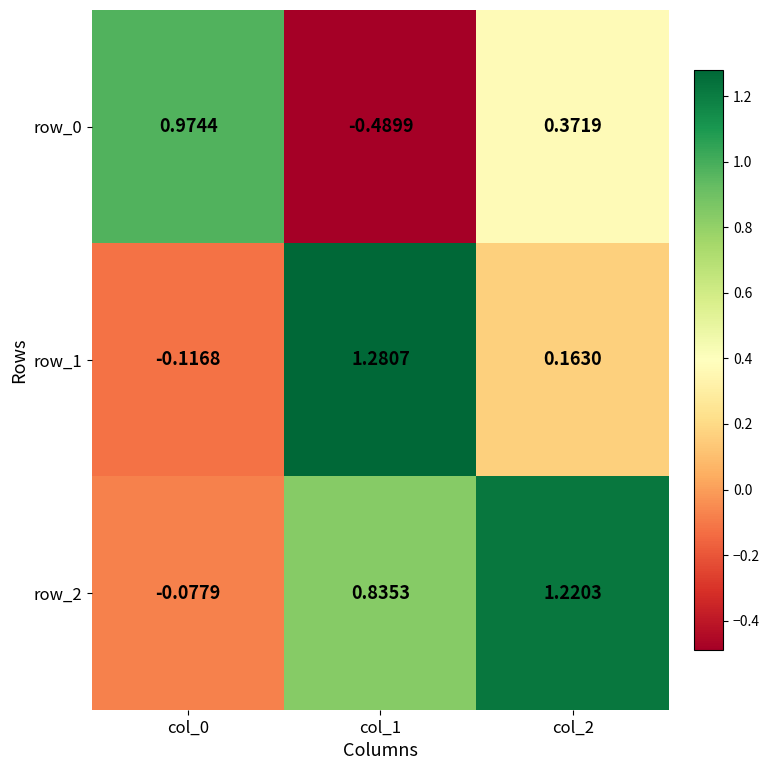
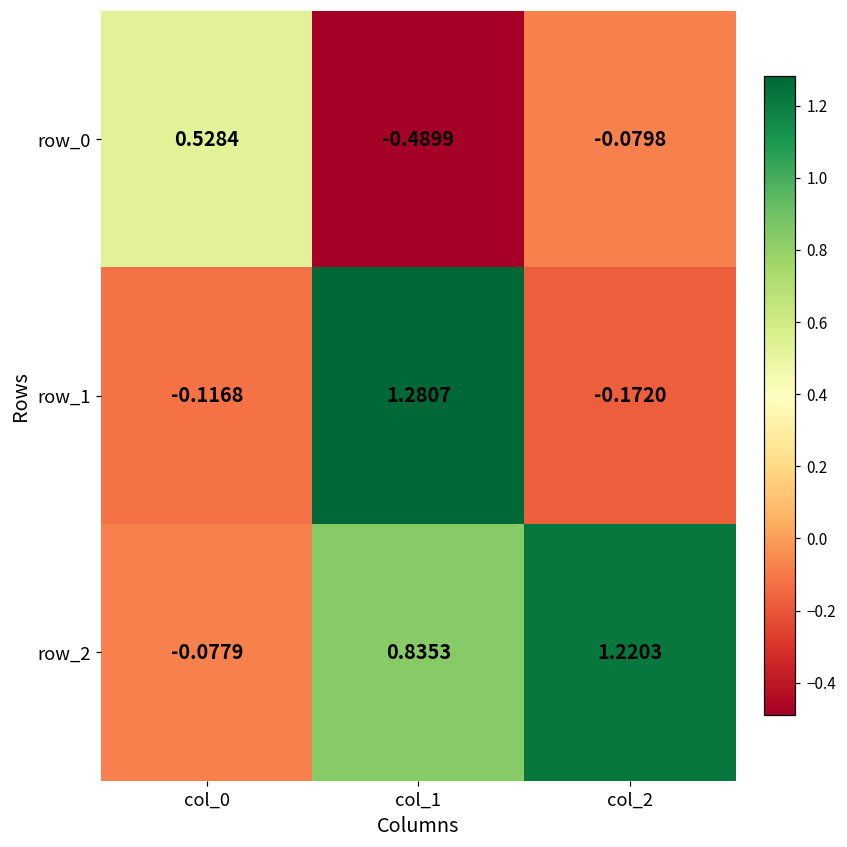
row_0, col_0: 0.9744 -> 0.5284
row_0, col_2: 0.3719 -> -0.0798
row_1, col_2: 0.1630 -> -0.1720
